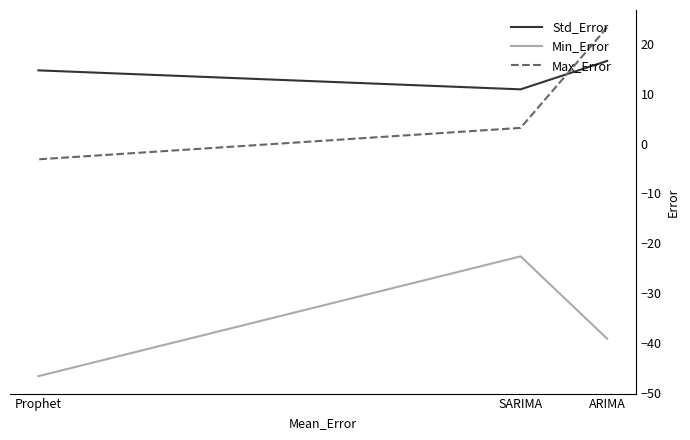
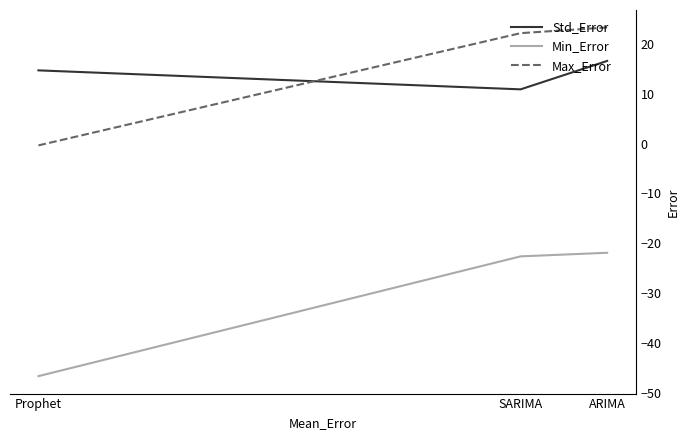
Max_Error, Prophet: -3 -> 0
Max_Error, SARIMA: 3 -> 22
Min_Error, ARIMA: -39 -> -22
